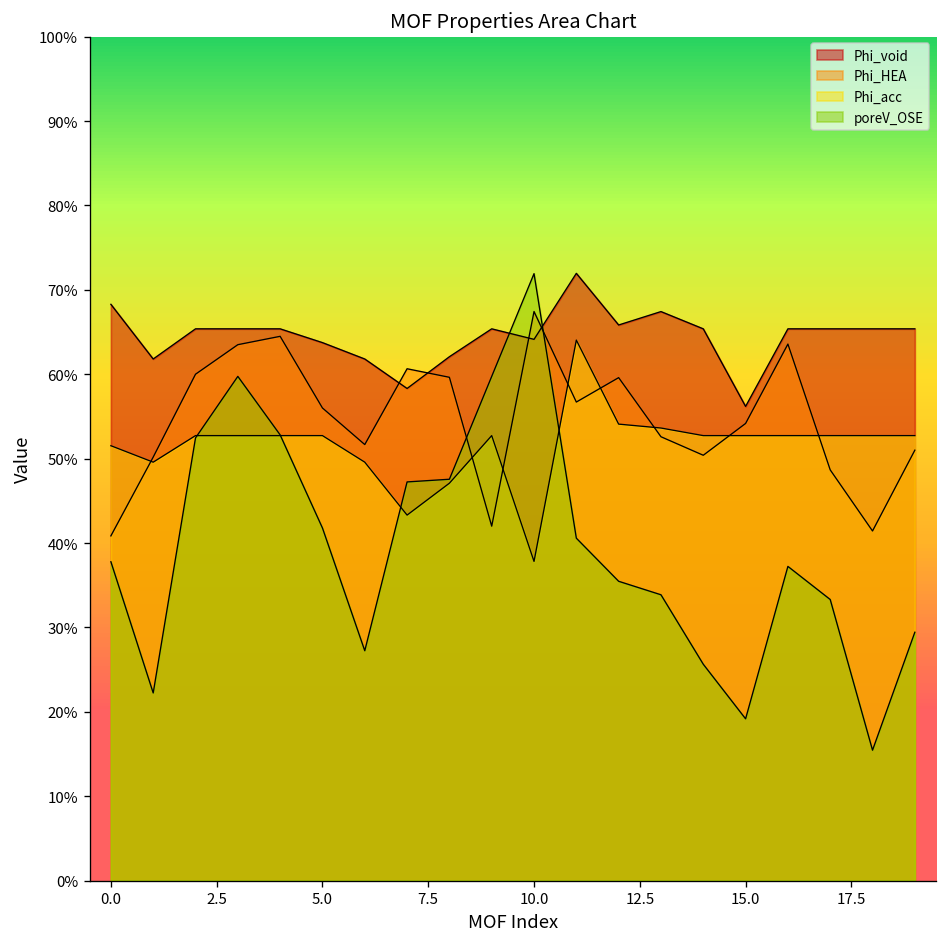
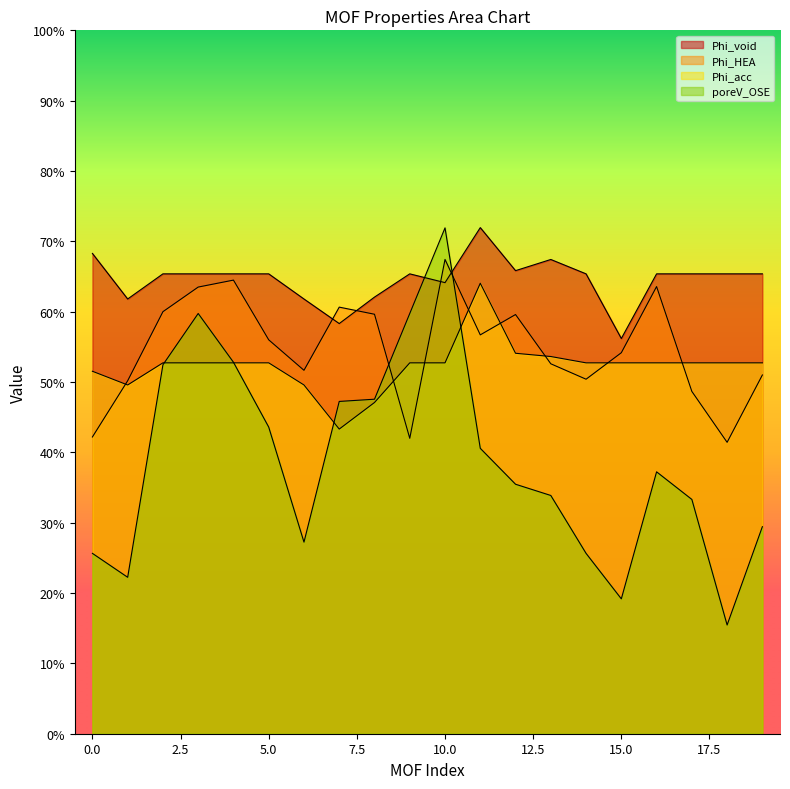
Phi_HEA, 0.0: 41% -> 42%
poreV_OSE, 0.0: 38% -> 26%
Phi_void, 5.0: 64% -> 65%
poreV_OSE, 5.0: 42% -> 44%
Phi_acc, 10.0: 38% -> 53%
